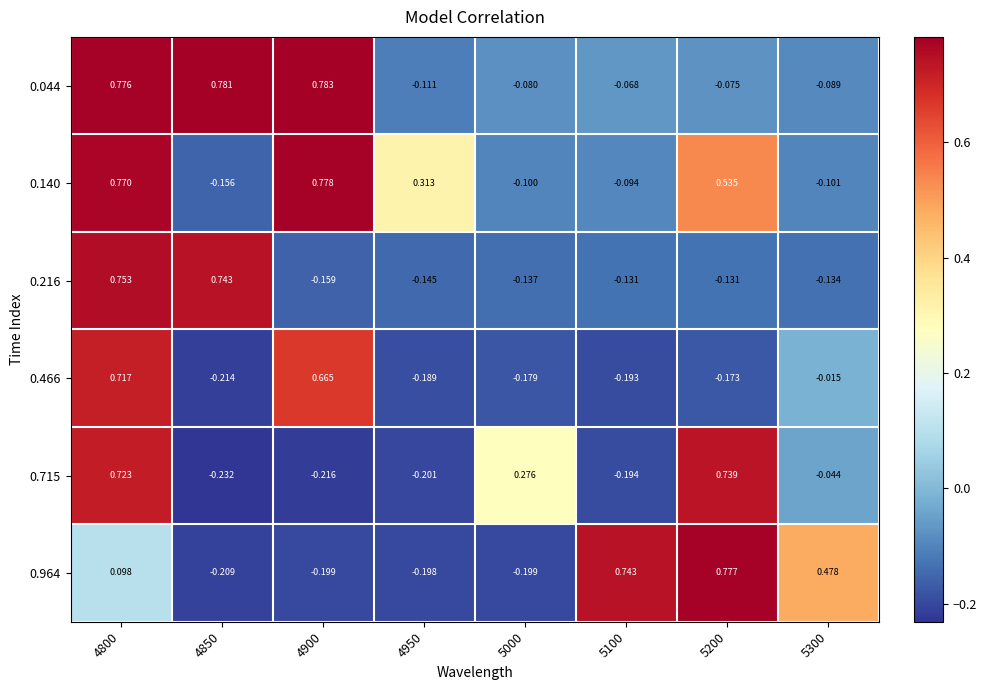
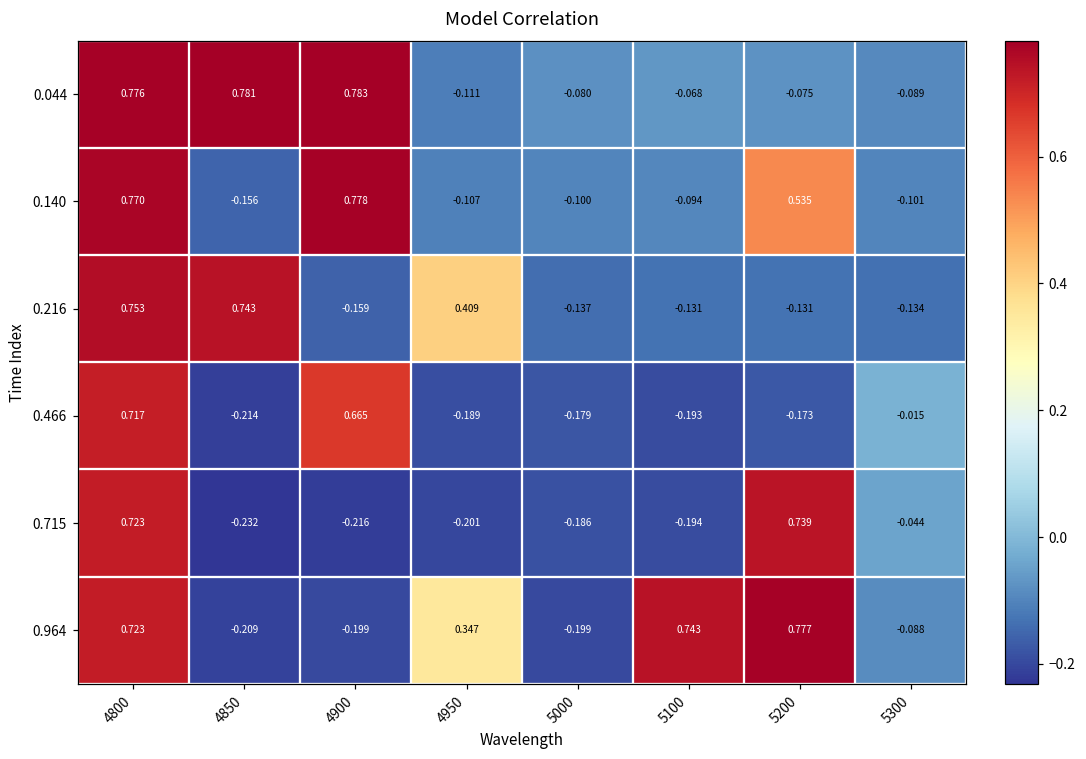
0.140, 4950: 0.313 -> -0.107
0.216, 4950: -0.145 -> 0.409
0.715, 5000: 0.276 -> -0.186
0.964, 4800: 0.098 -> 0.723
0.964, 4950: -0.198 -> 0.347
0.964, 5300: 0.478 -> -0.088
